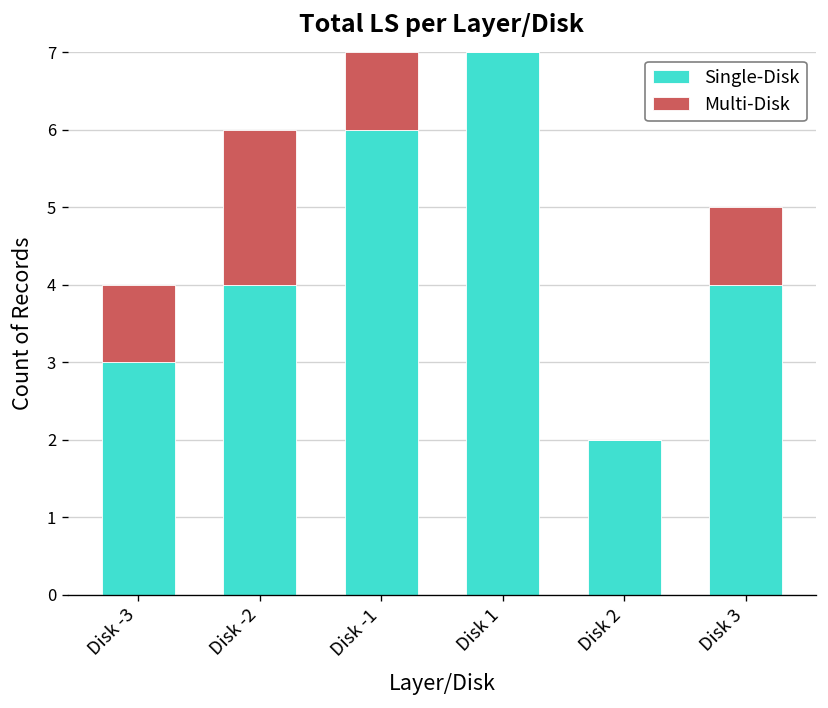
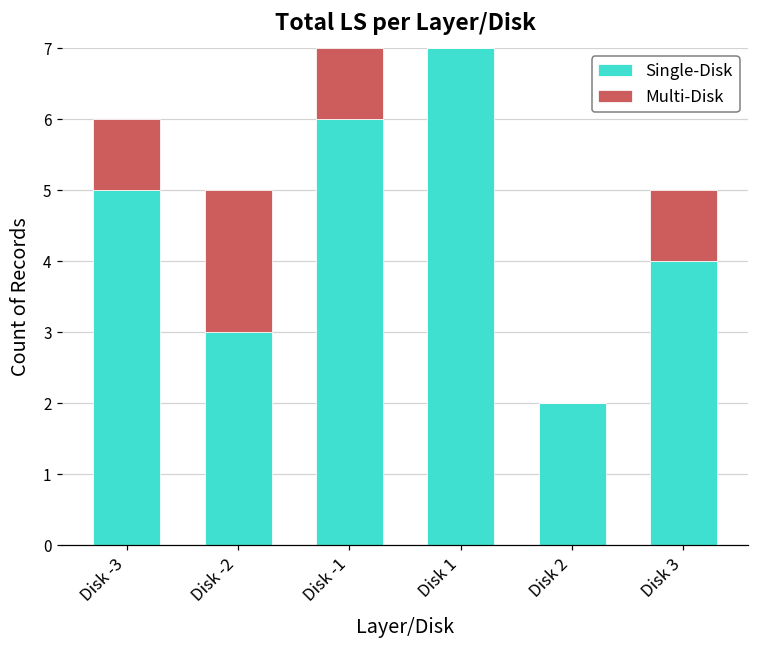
Single-Disk, Disk -3: 3 -> 5
Single-Disk, Disk -2: 4 -> 3
